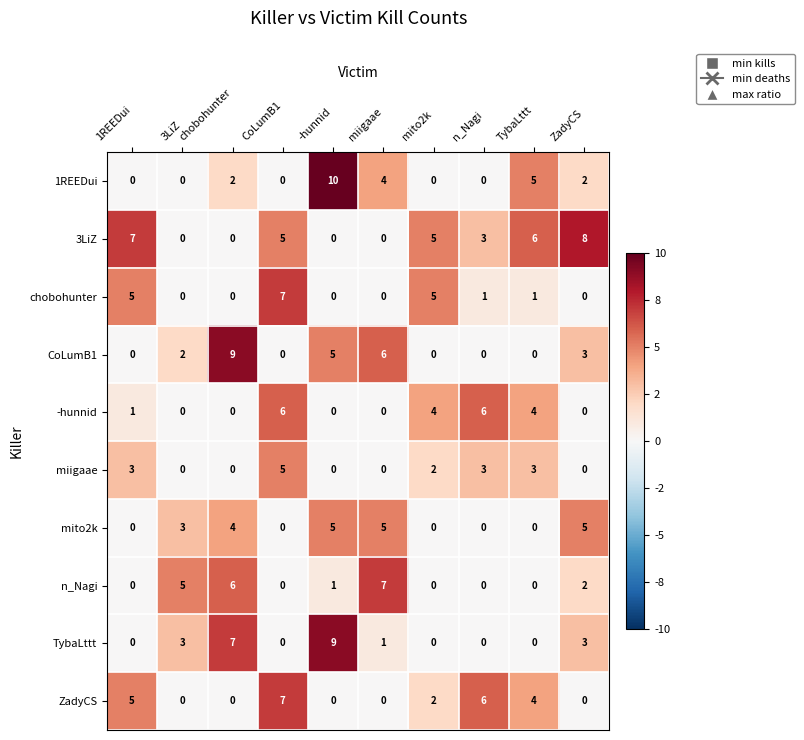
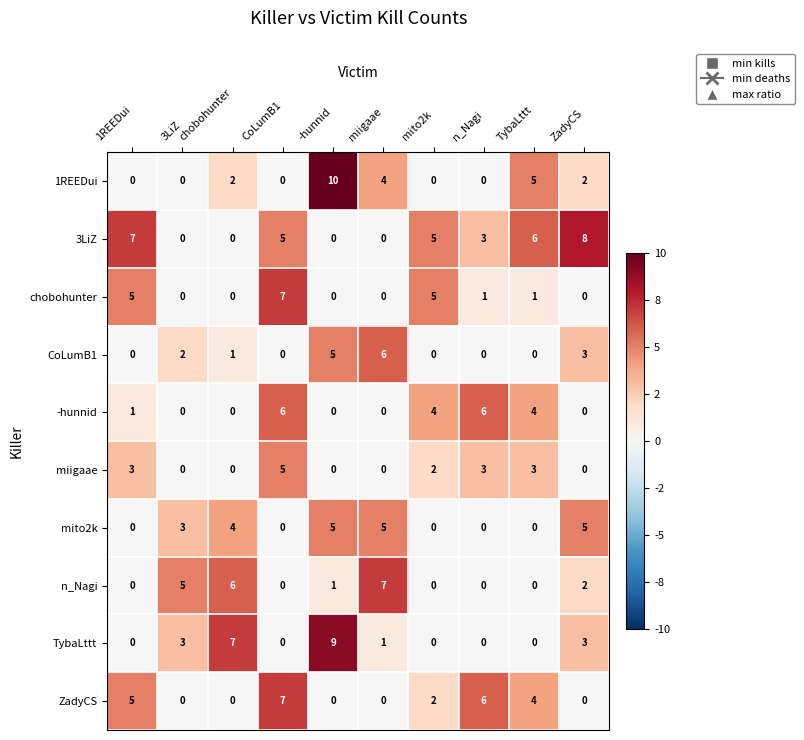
CoLumB1, chobohunter: 9 -> 1
